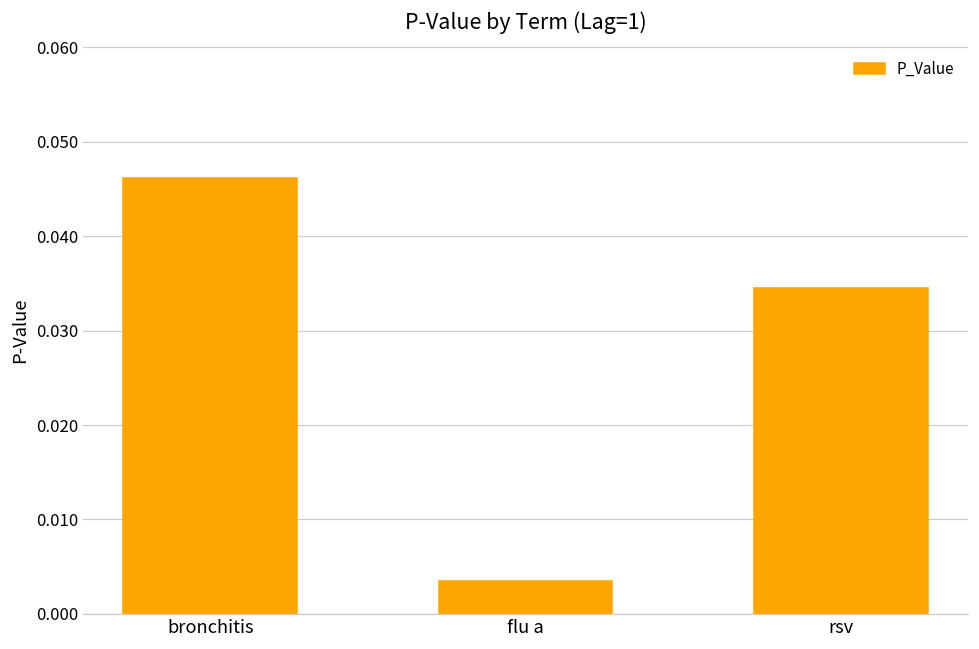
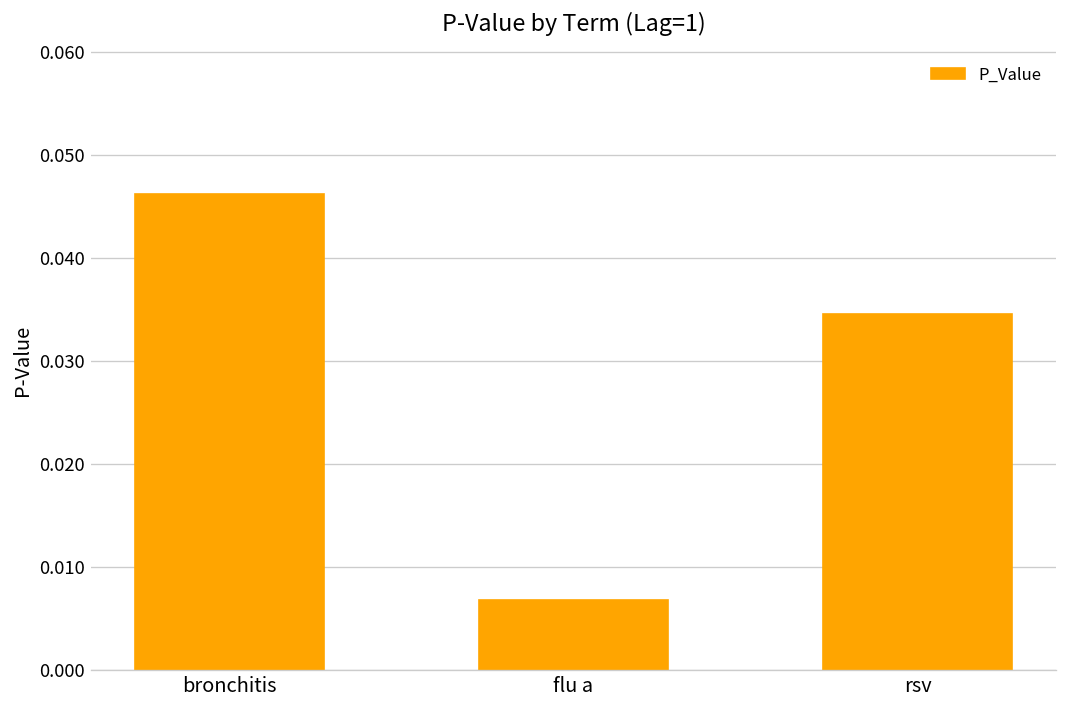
flu a: 0.004 -> 0.007
